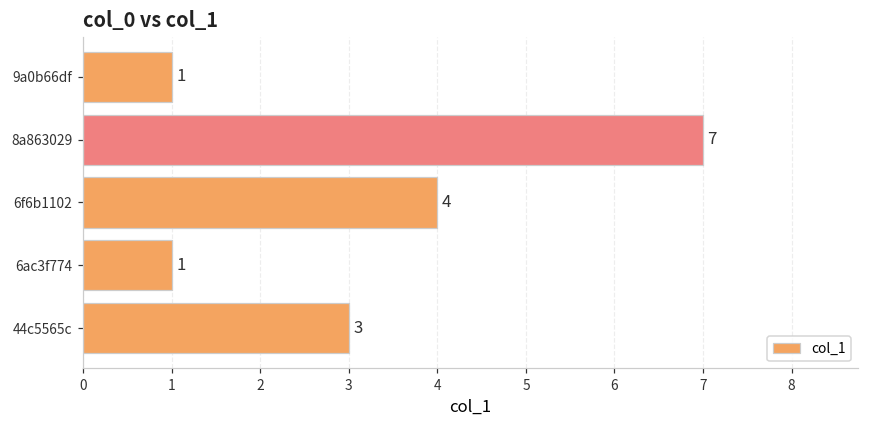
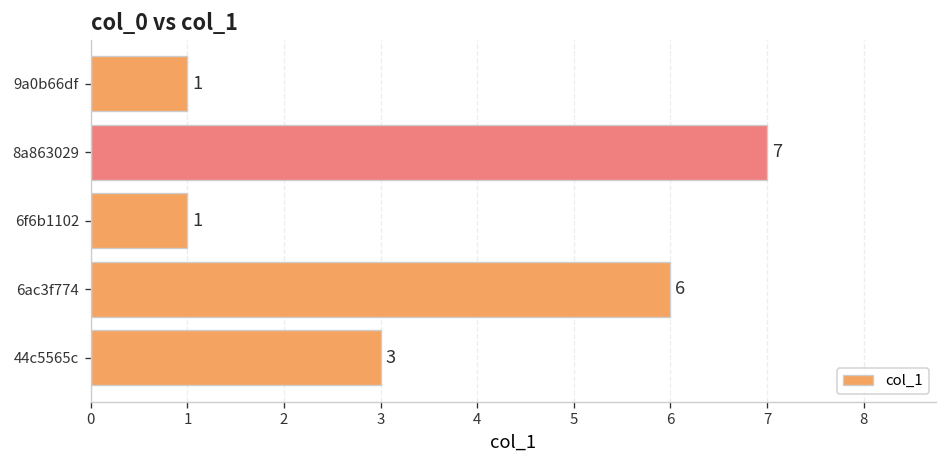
6f6b1102: 4 -> 1
6ac3f774: 1 -> 6
